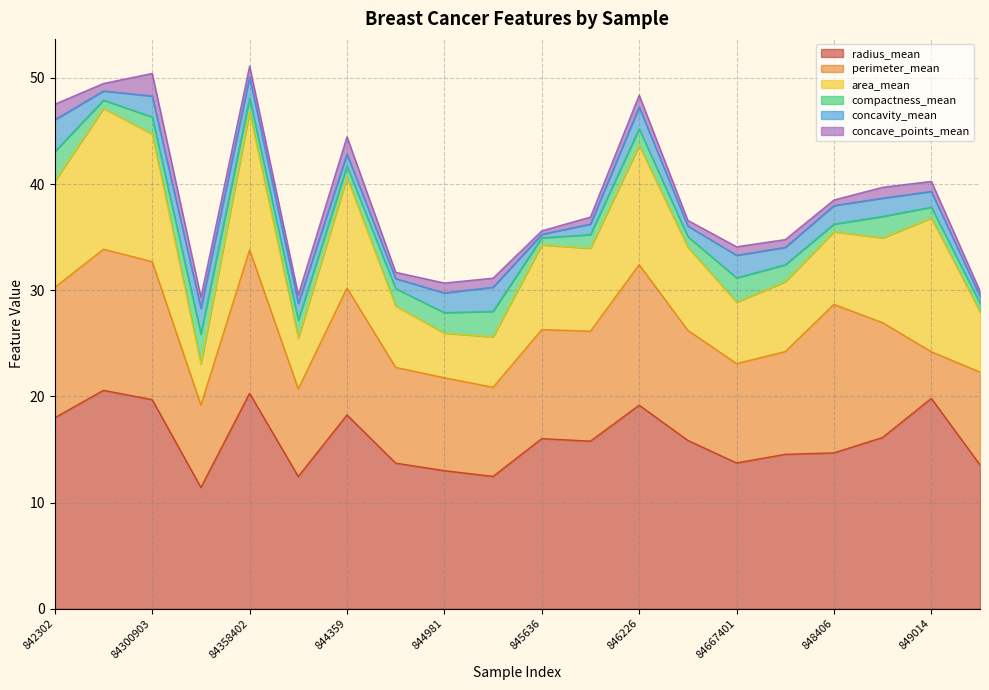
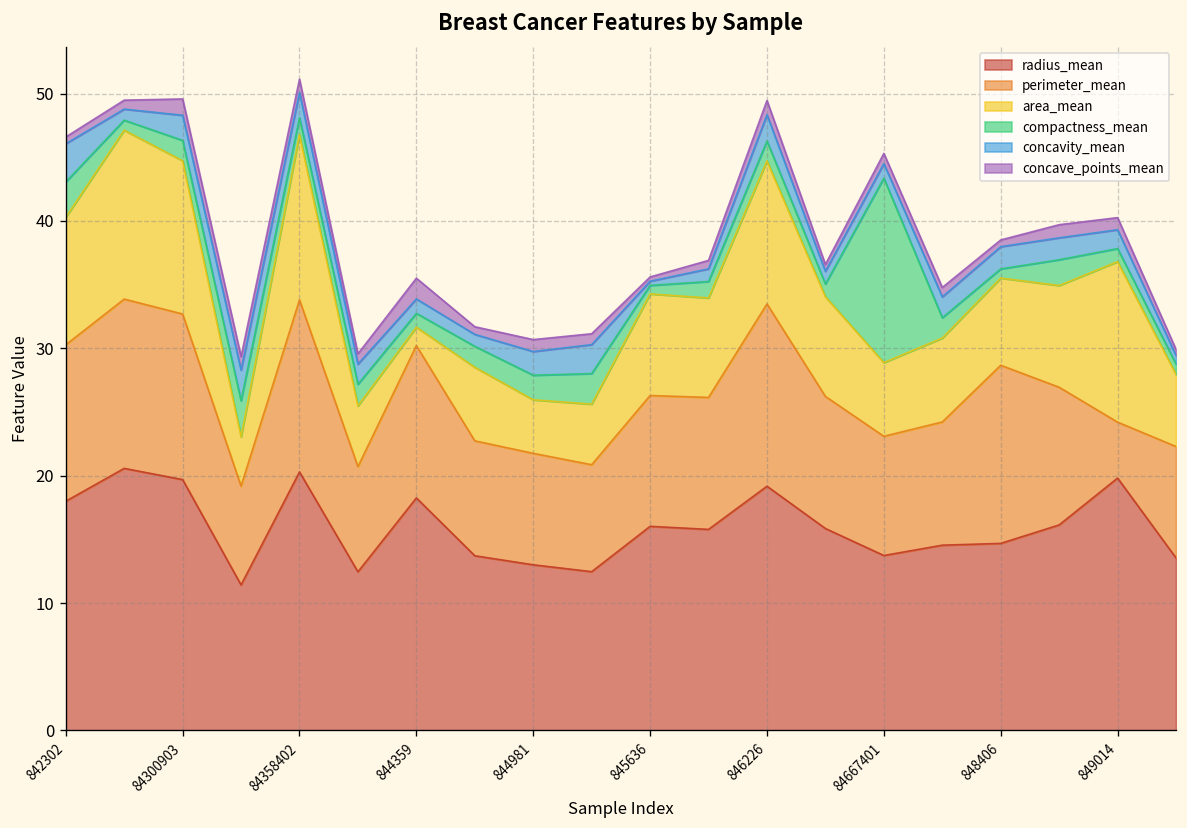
concave_points_mean, 842302: 1.5 -> 0.5
concave_points_mean, 84300903: 2.1 -> 1.3
area_mean, 844359: 10.4 -> 1.4
perimeter_mean, 846226: 13.2 -> 14.3
compactness_mean, 84667401: 2.3 -> 14.5
concavity_mean, 84667401: 2.1 -> 1.1
